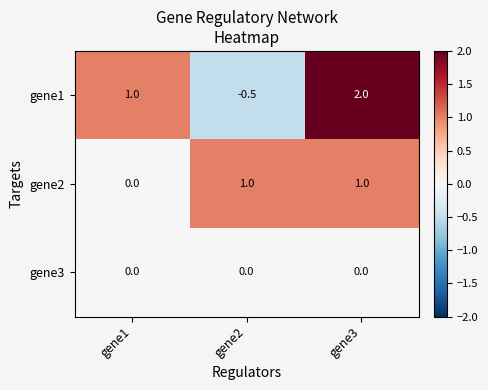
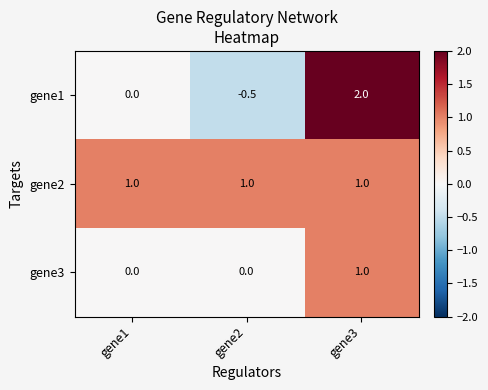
gene1, gene1: 1.0 -> 0.0
gene2, gene1: 0.0 -> 1.0
gene3, gene3: 0.0 -> 1.0
